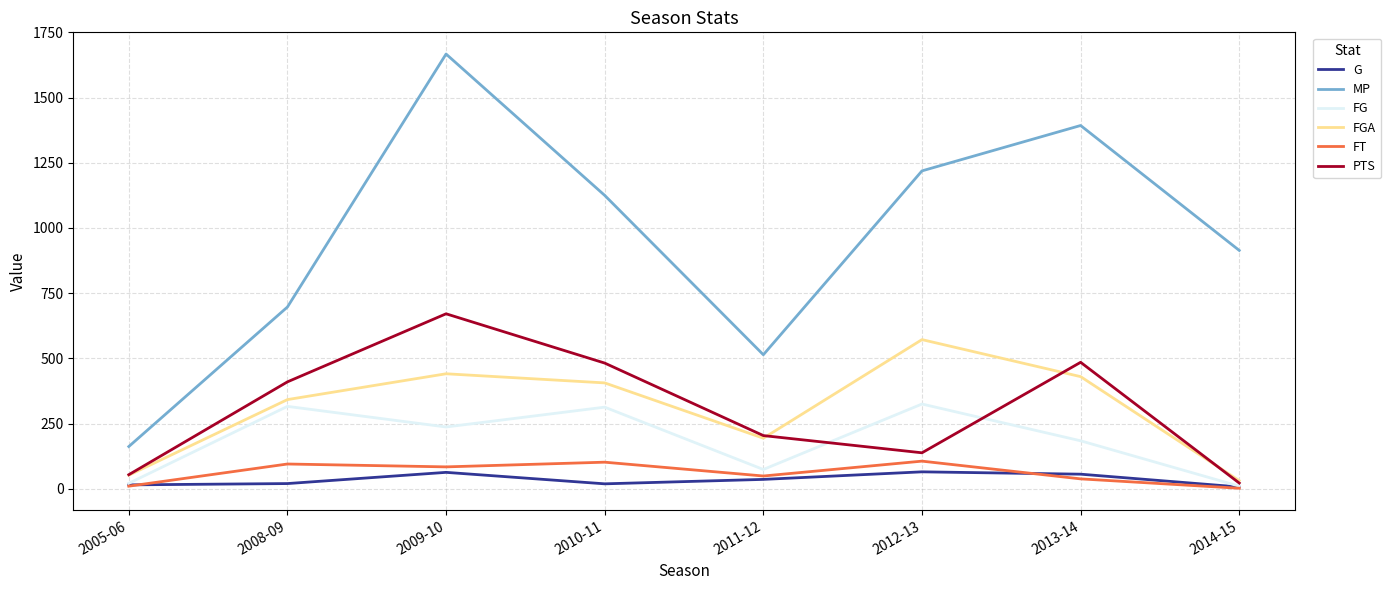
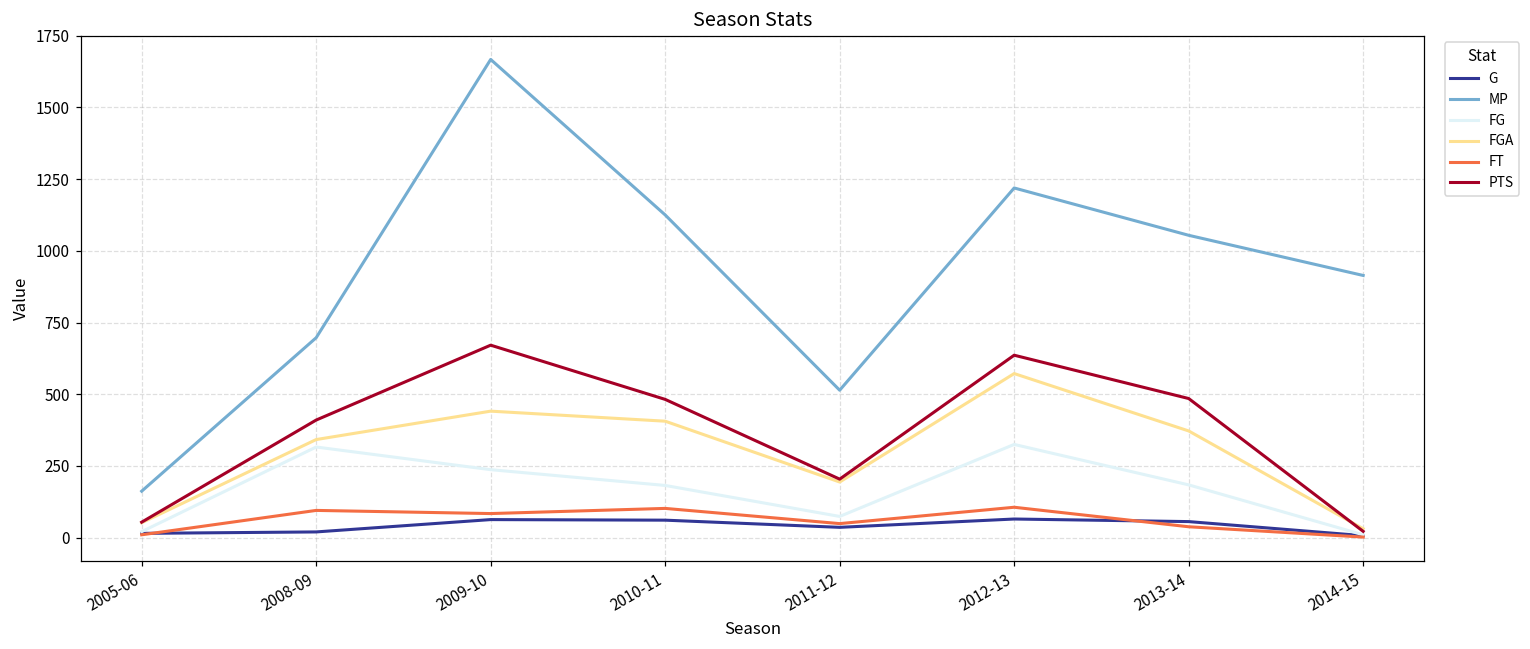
G, 2010-11: 20 -> 60
FG, 2010-11: 310 -> 180
PTS, 2012-13: 140 -> 640
MP, 2013-14: 1390 -> 1050
FGA, 2013-14: 430 -> 370
